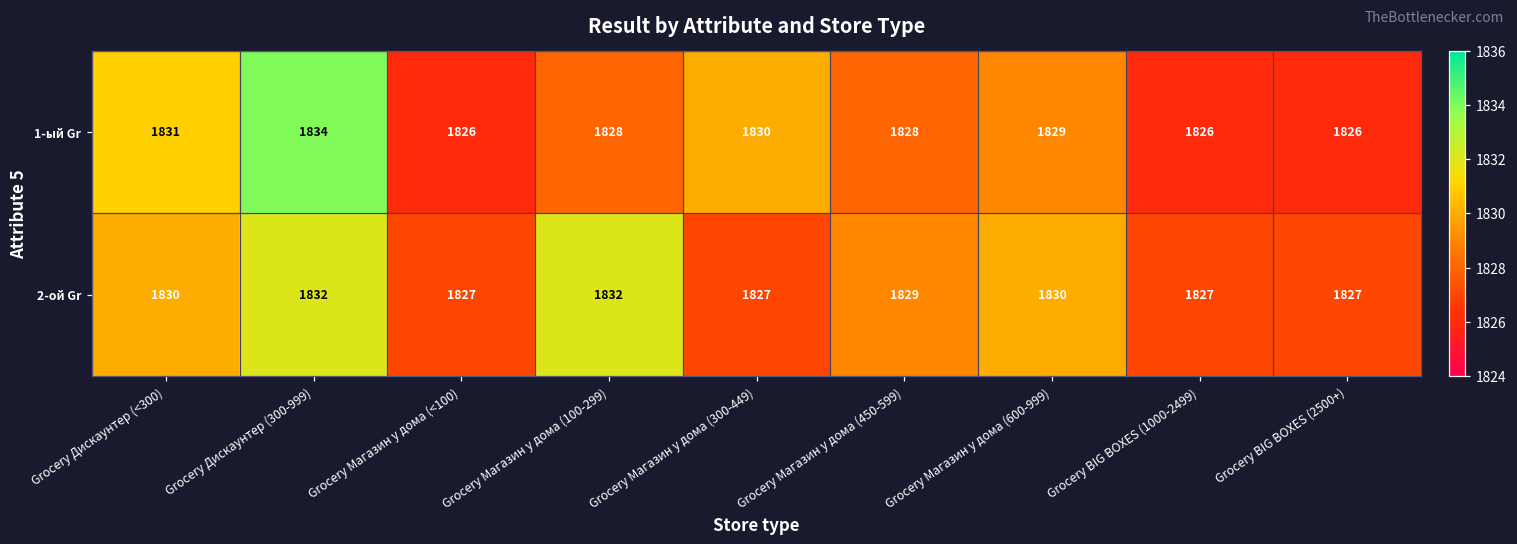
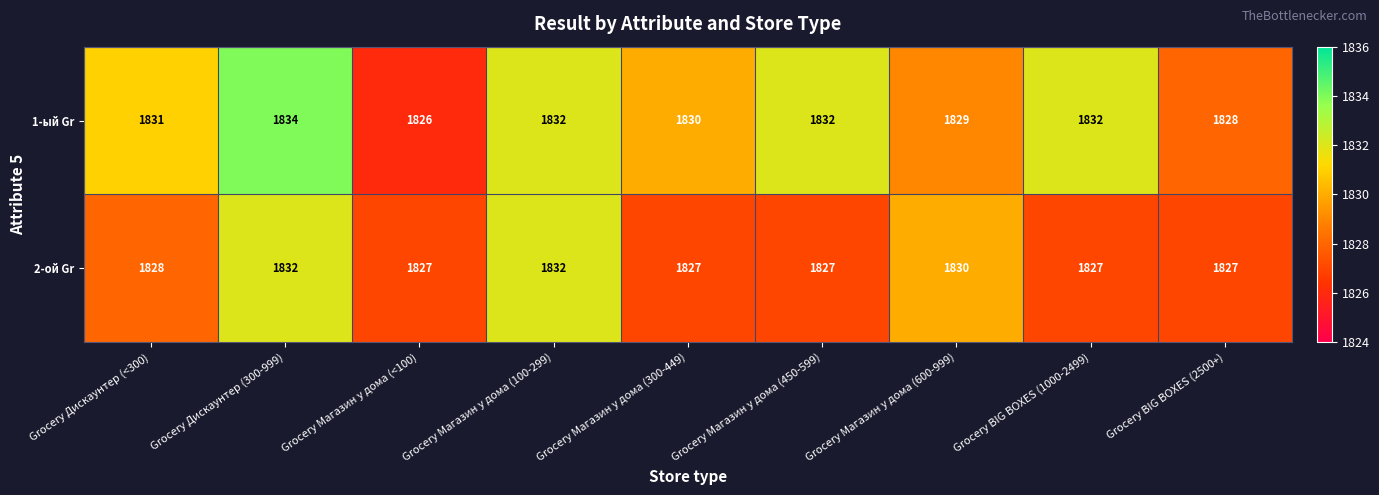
1-ый Gr, Grocery Магазин у дома (100-299): 1828 -> 1832
1-ый Gr, Grocery Магазин у дома (450-599): 1828 -> 1832
1-ый Gr, Grocery BIG BOXES (1000-2499): 1826 -> 1832
1-ый Gr, Grocery BIG BOXES (2500+): 1826 -> 1828
2-ой Gr, Grocery Дискаунтер (<300): 1830 -> 1828
2-ой Gr, Grocery Магазин у дома (450-599): 1829 -> 1827
